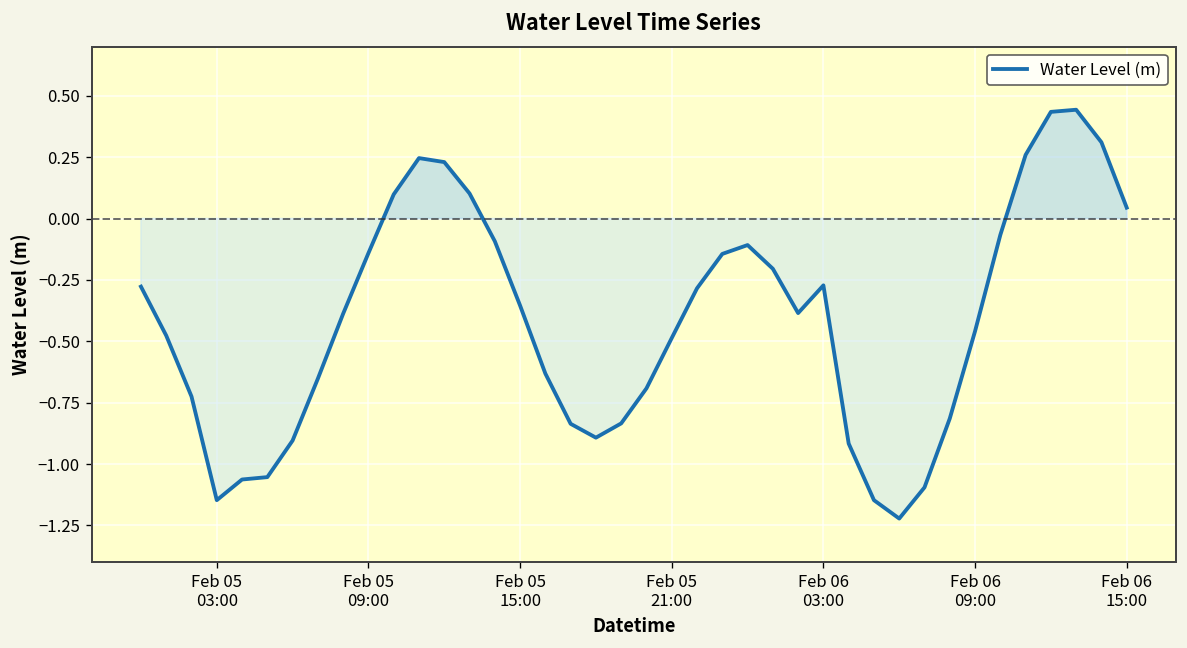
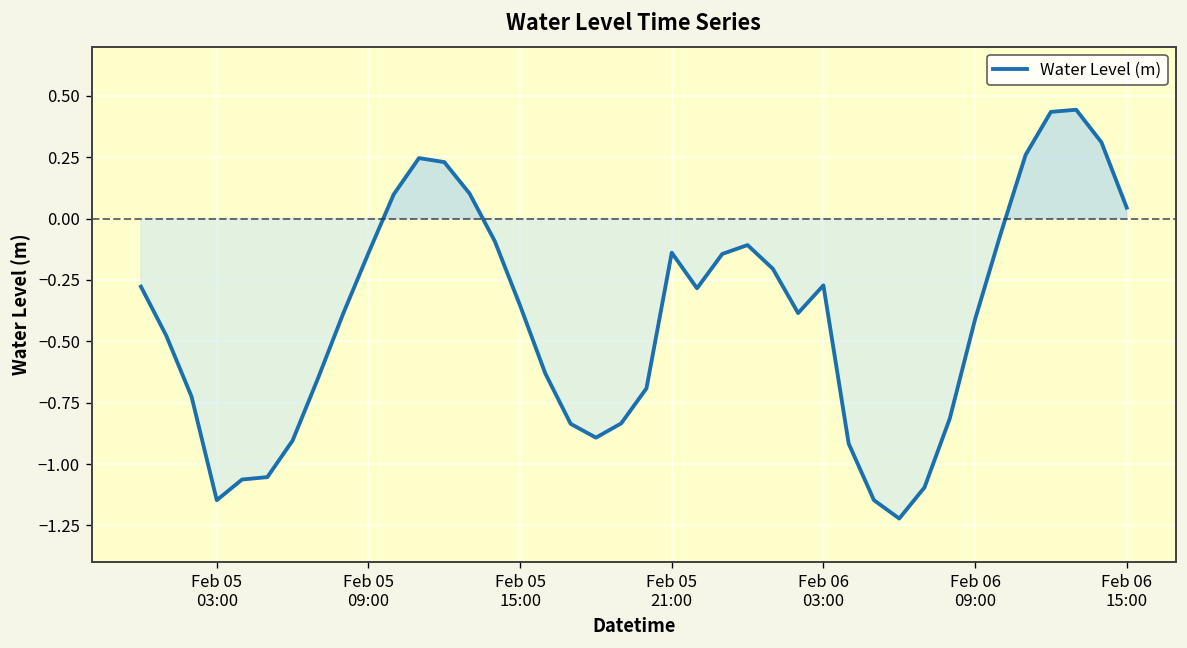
Feb 05 21:00: -0.49 -> -0.14
Feb 06 09:00: -0.46 -> -0.41
